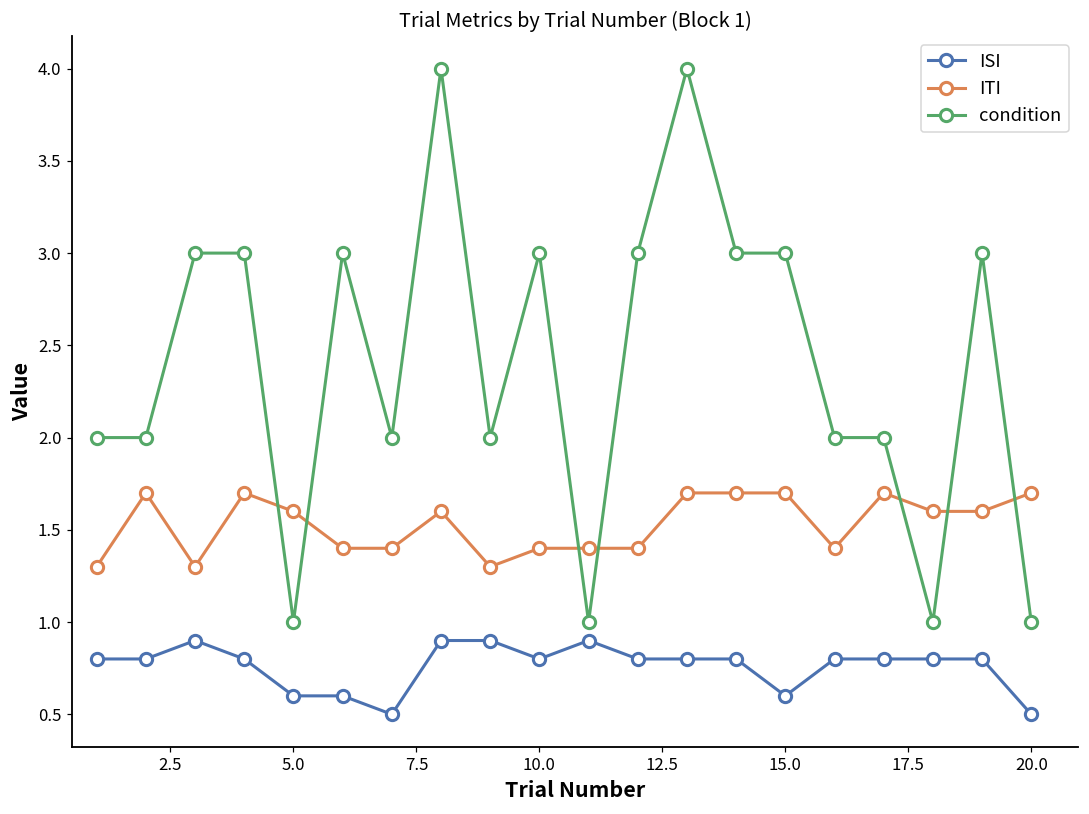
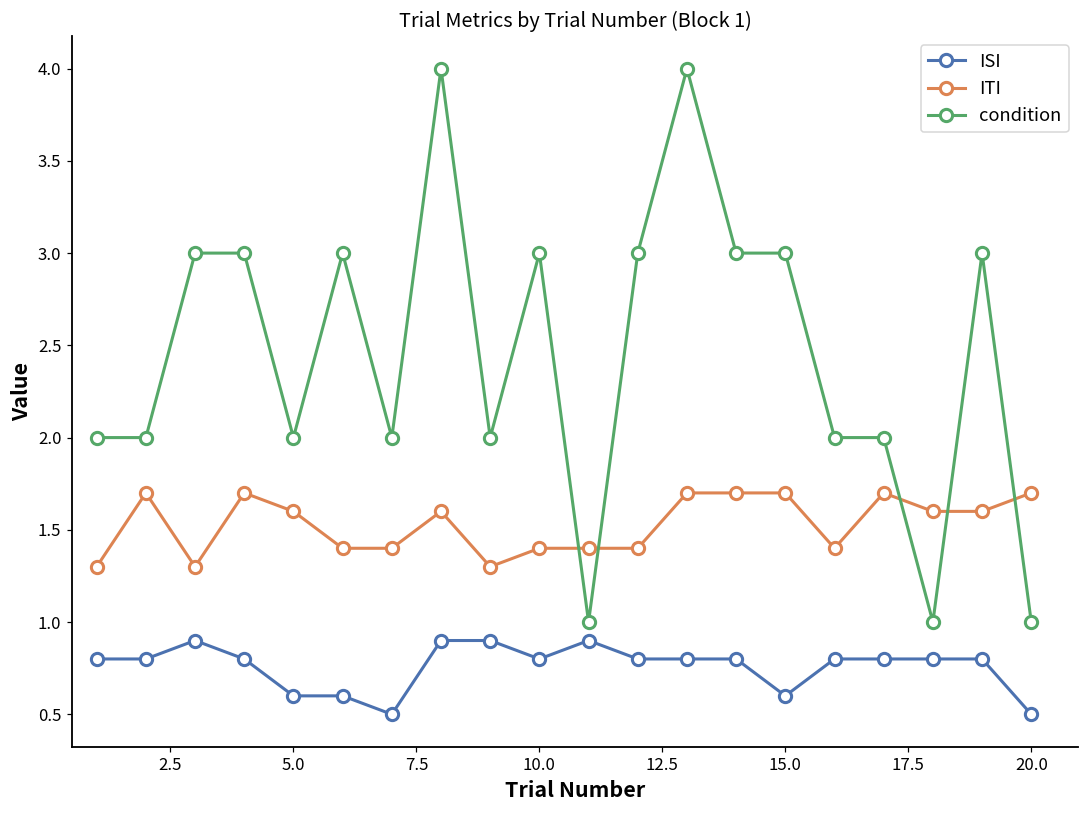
condition, 5.0: 1 -> 2
